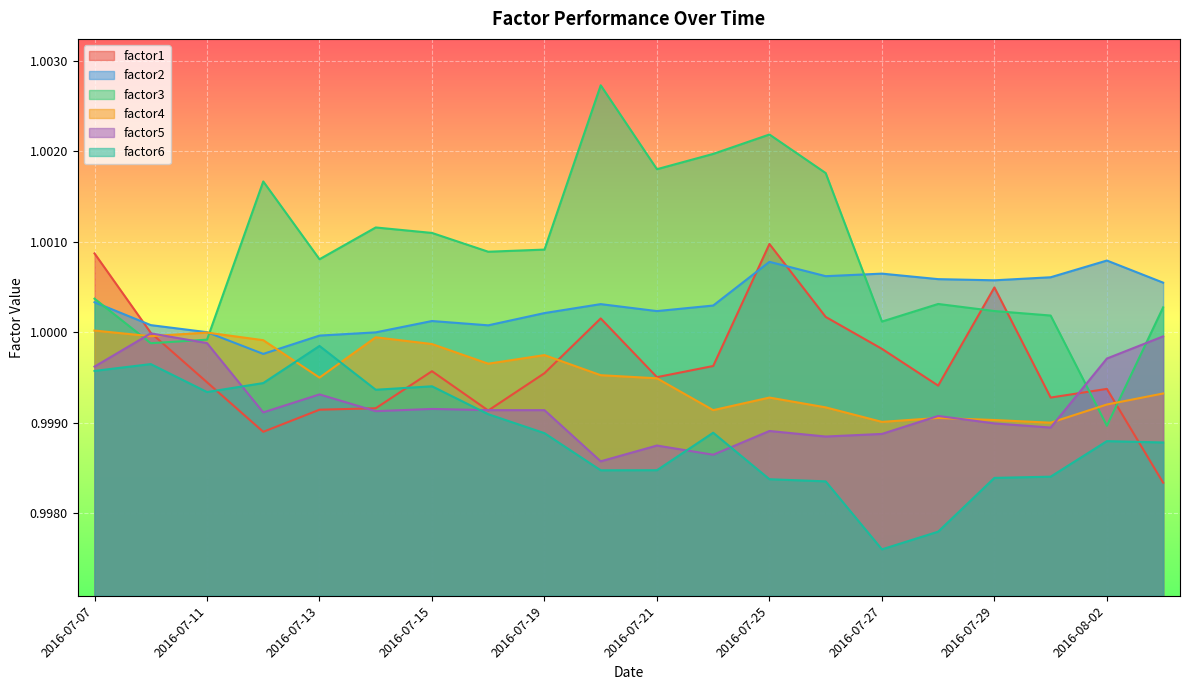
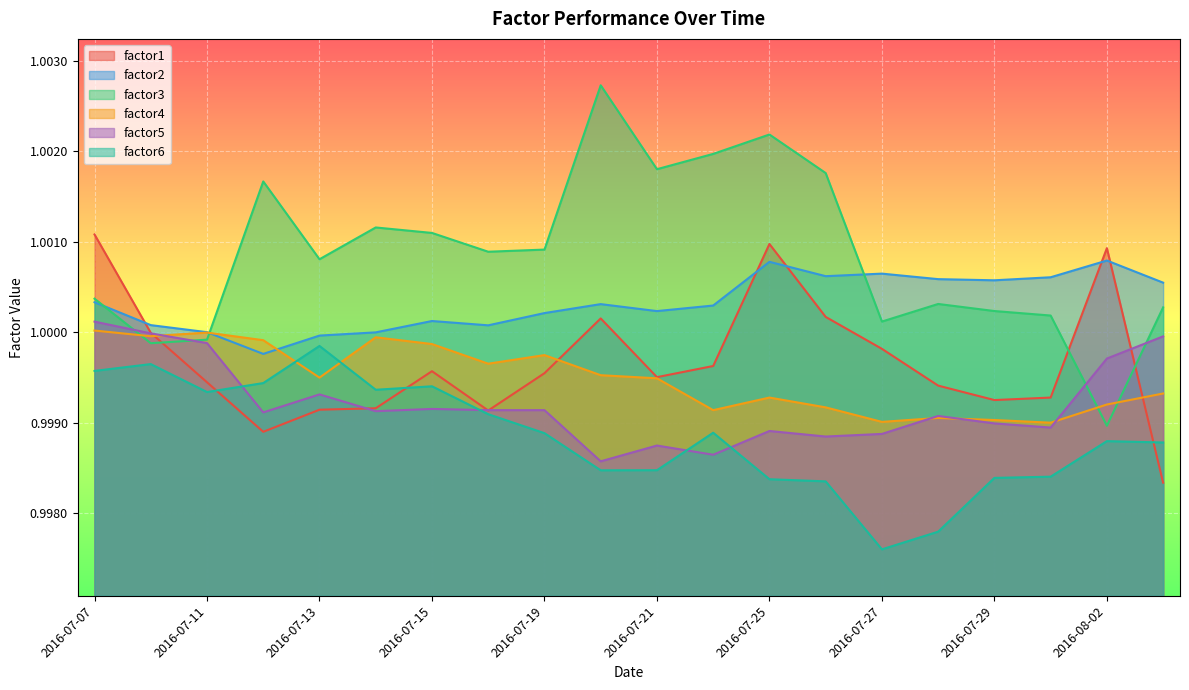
factor1, 2016-07-07: 1.0009 -> 1.0011
factor5, 2016-07-07: 0.9996 -> 1.0001
factor1, 2016-07-29: 1.0005 -> 0.9992
factor1, 2016-08-02: 0.9994 -> 1.0009
